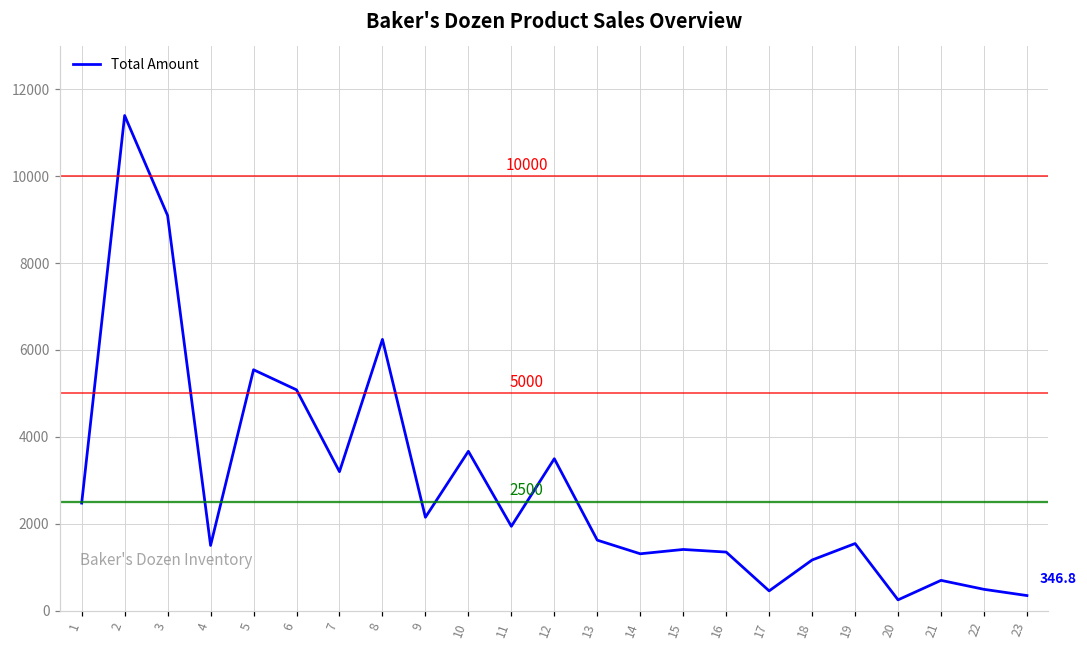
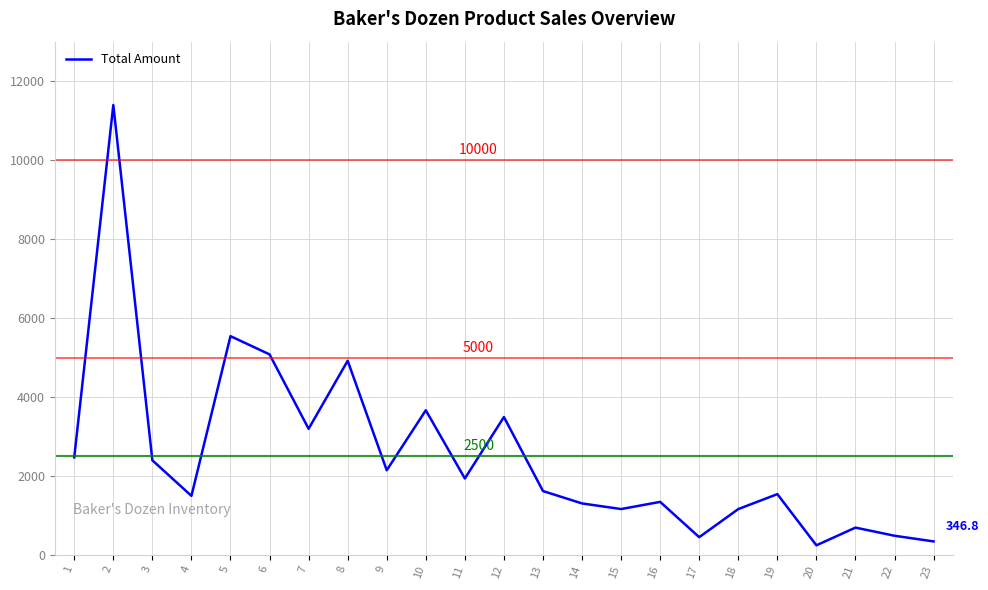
3: 9100 -> 2400
8: 6200 -> 4900
15: 1400 -> 1200
